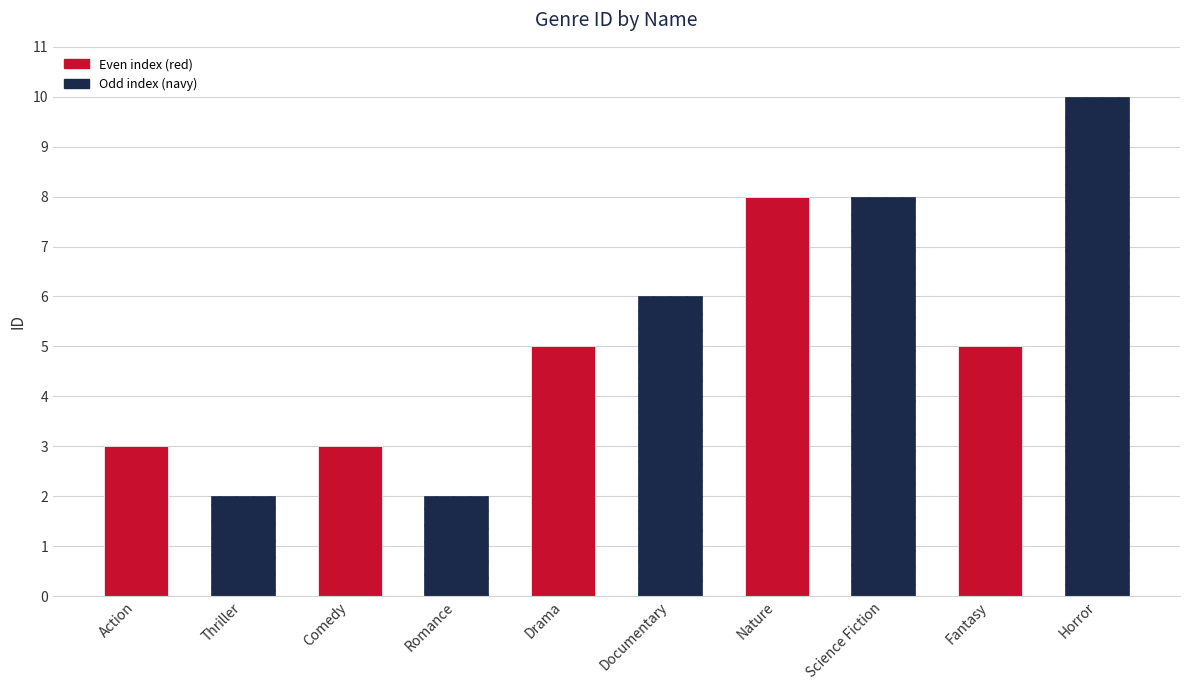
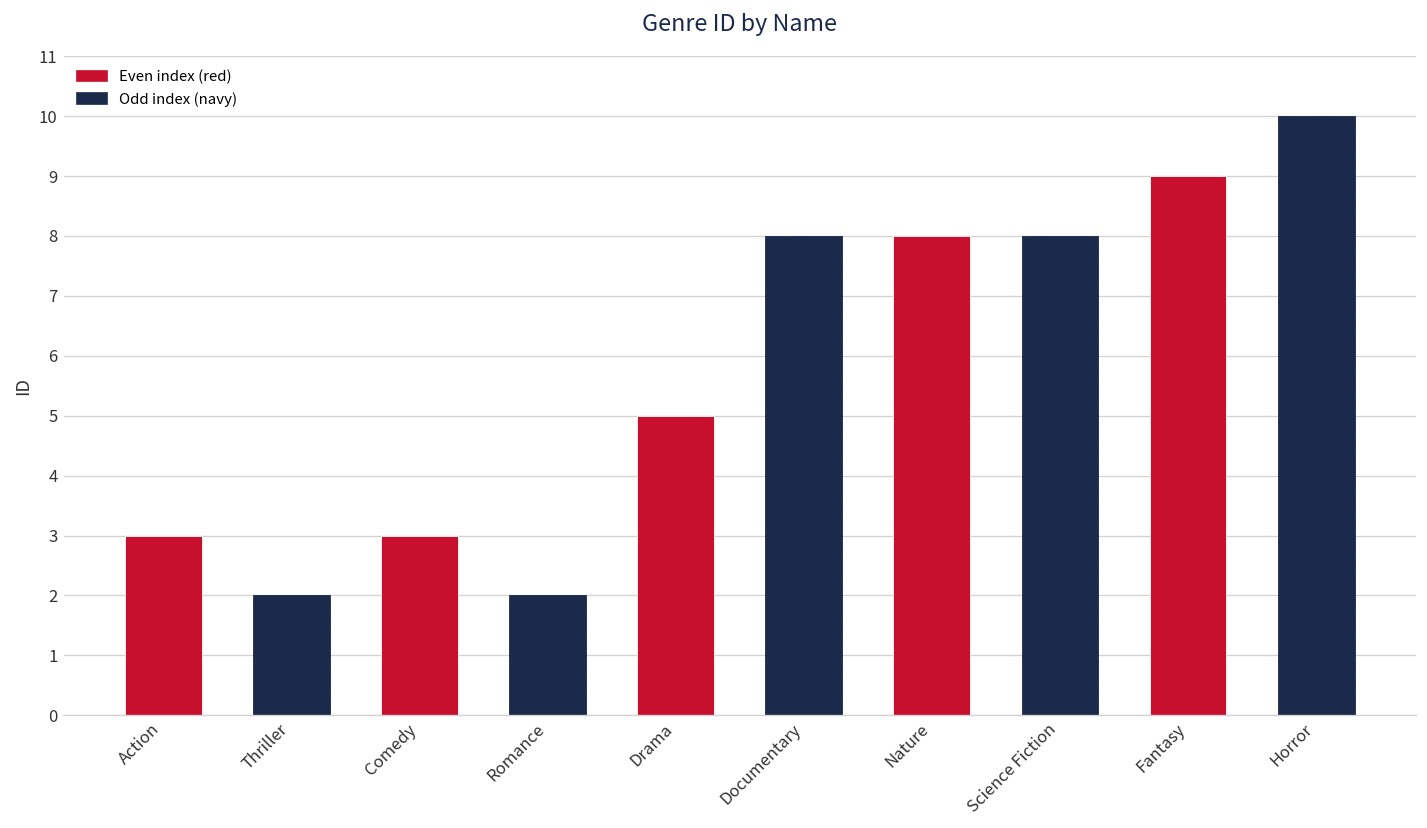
Documentary: 6 -> 8
Fantasy: 5 -> 9
